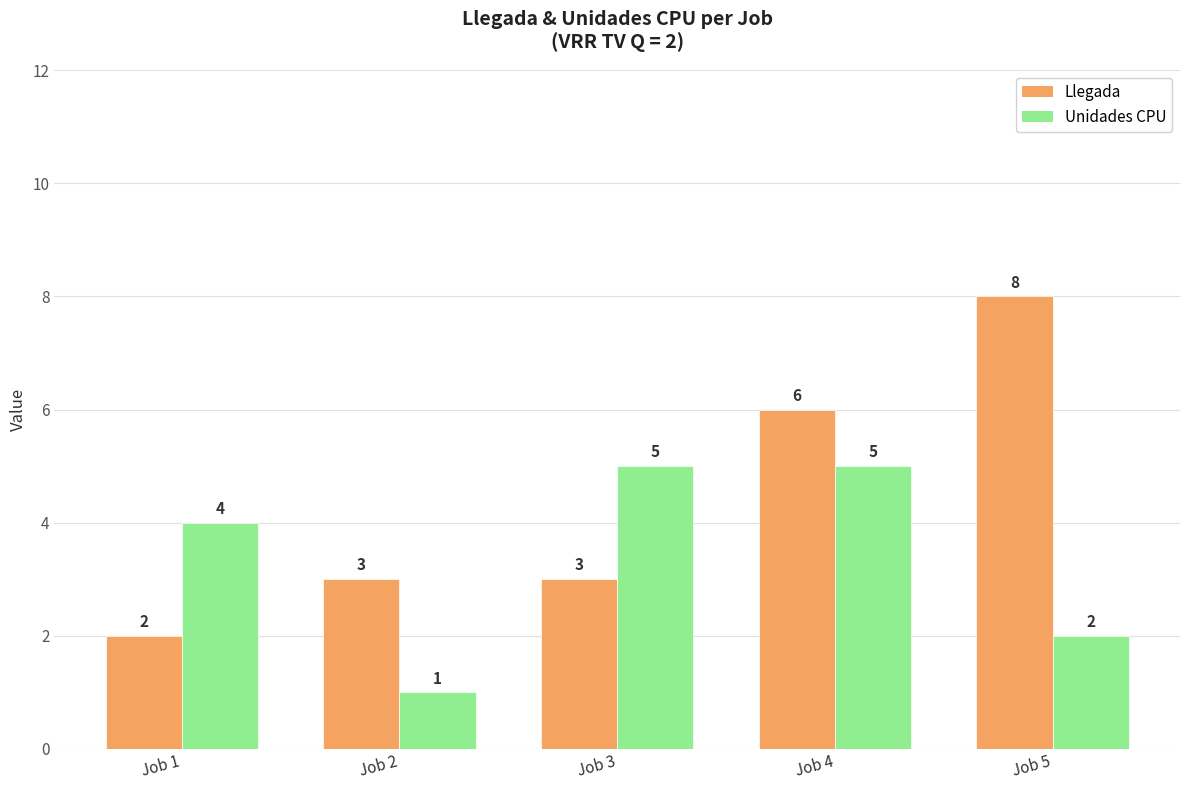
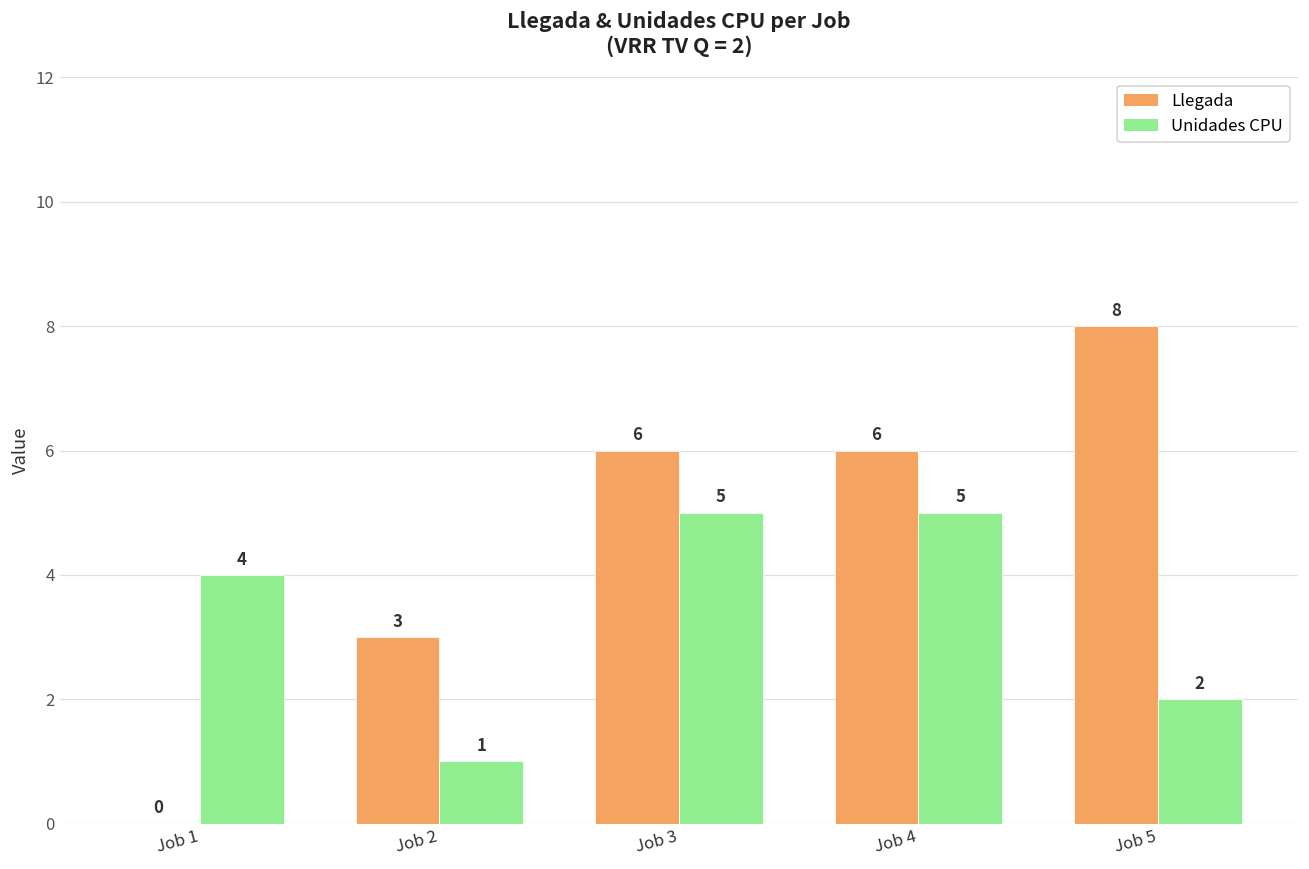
Llegada, Job 1: 2 -> 0
Llegada, Job 3: 3 -> 6
